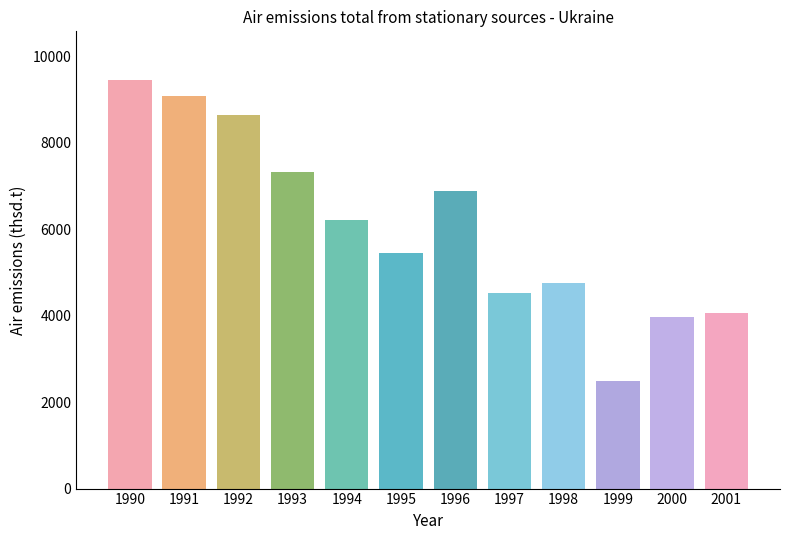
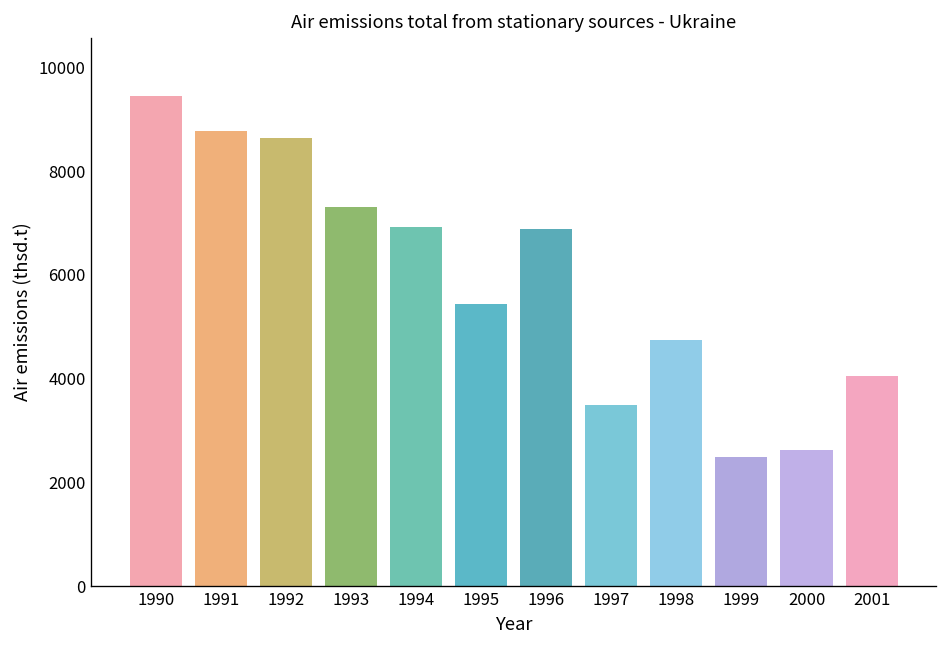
1991: 9100 -> 8800
1994: 6200 -> 6900
1997: 4500 -> 3500
2000: 4000 -> 2600
